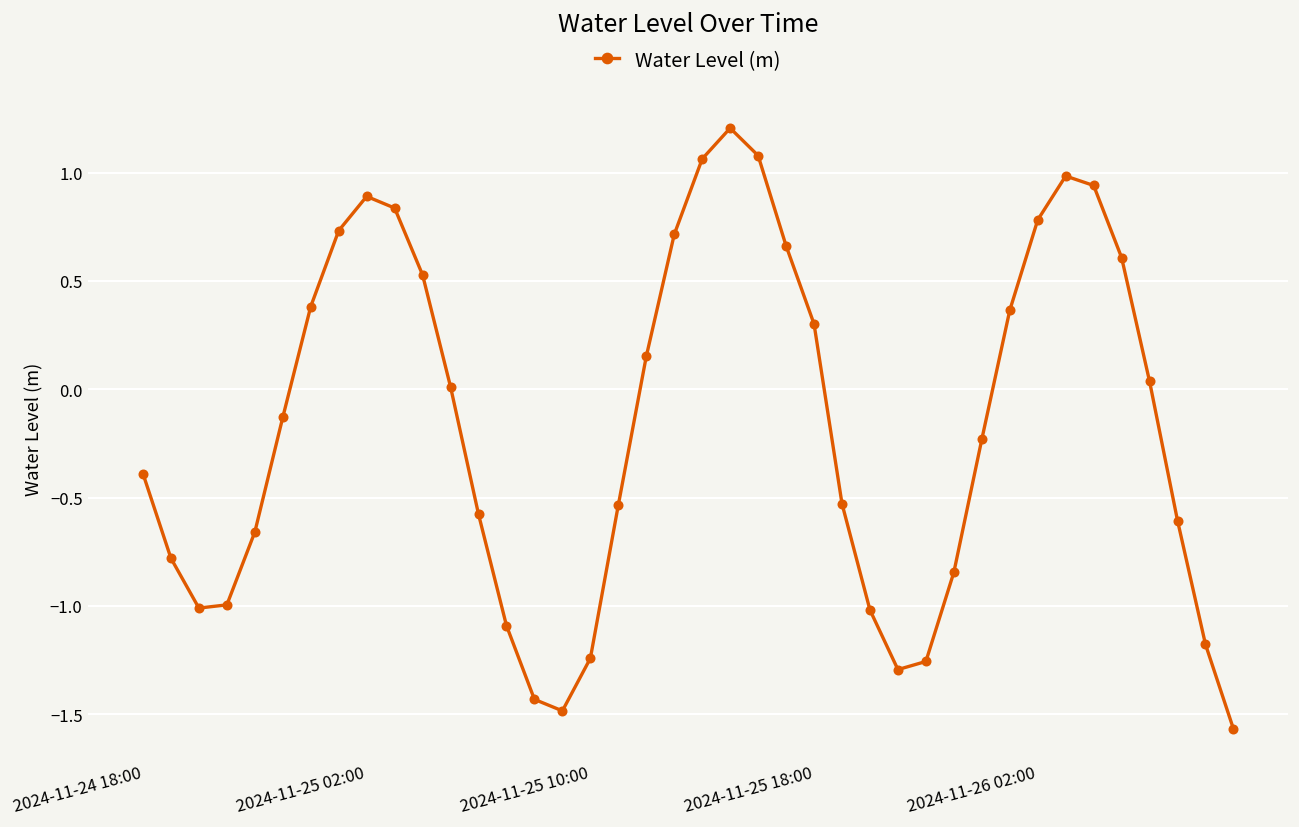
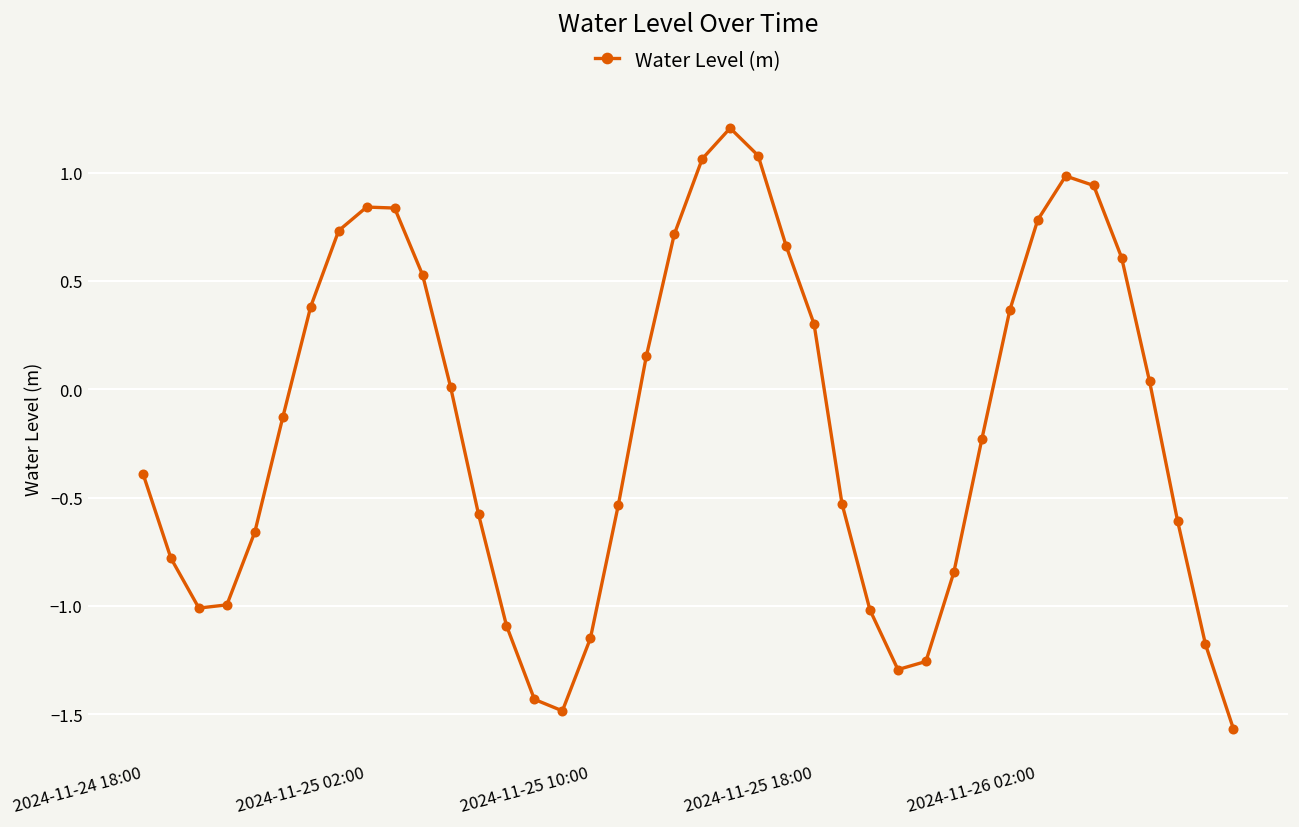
2024-11-25 02:00: 0.89 -> 0.84
2024-11-25 10:00: -1.24 -> -1.15
